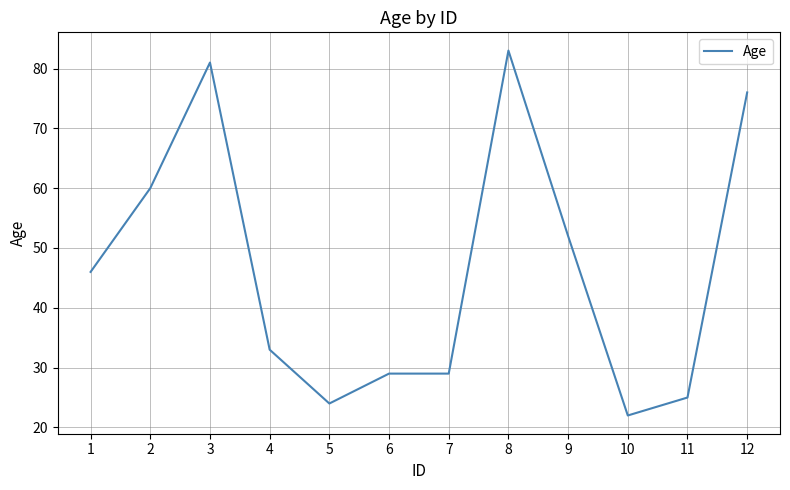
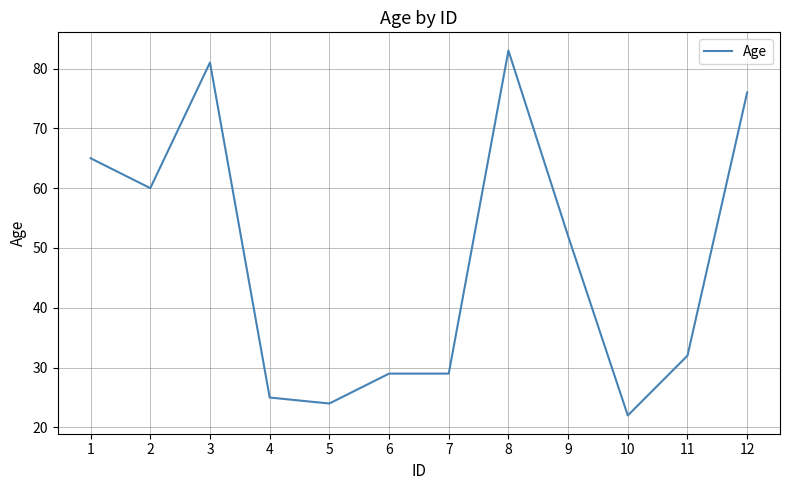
1: 46 -> 65
4: 33 -> 25
11: 25 -> 32
